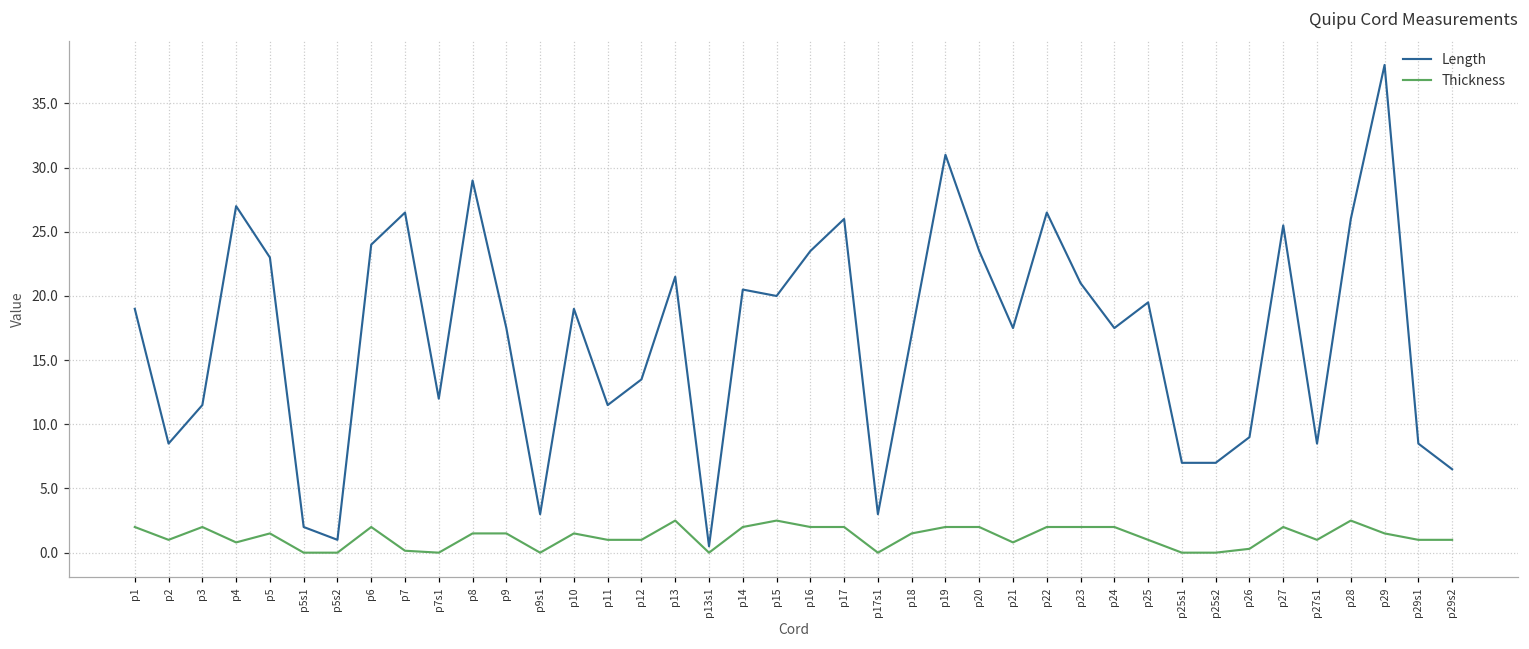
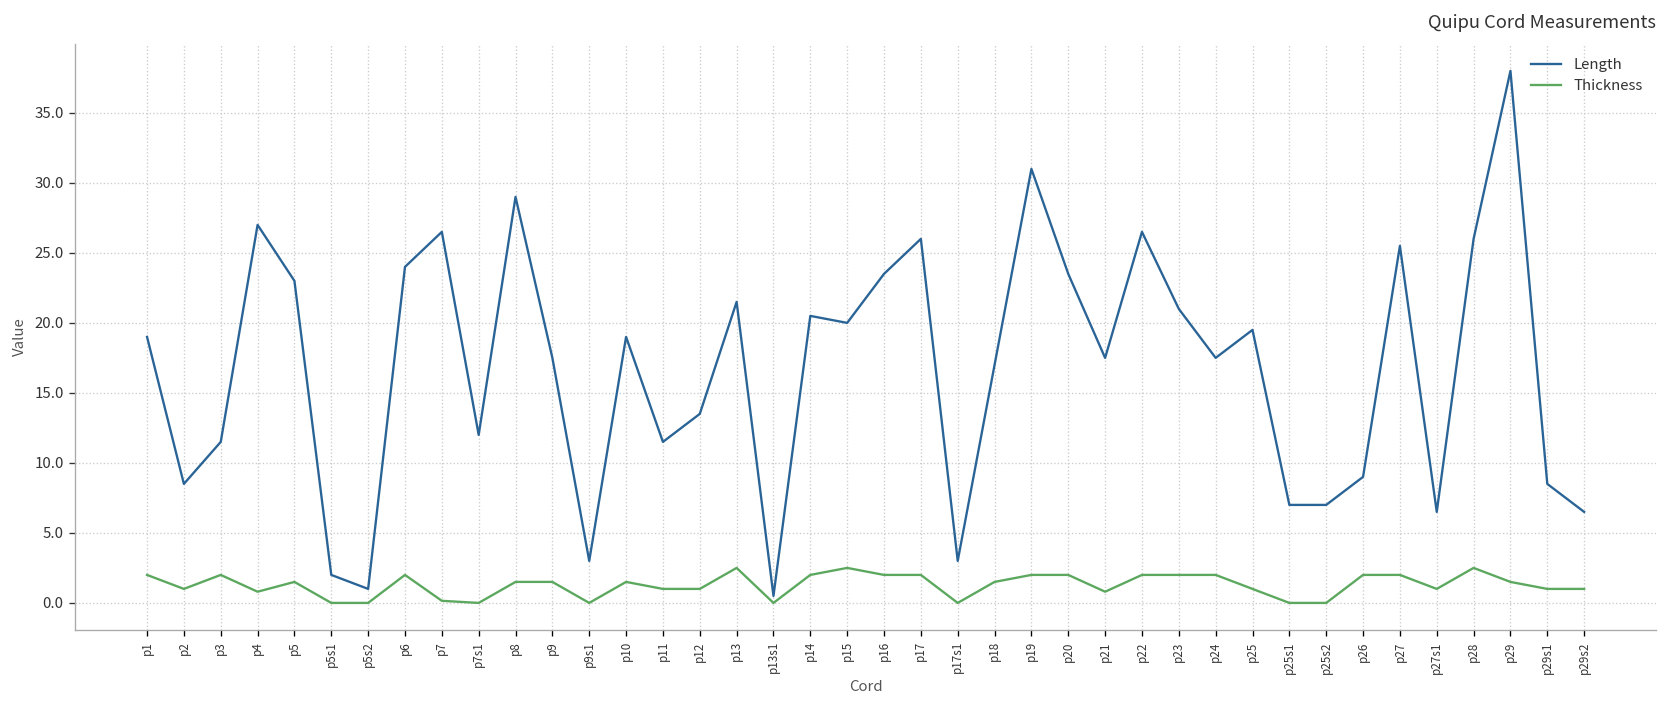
Thickness, p26: 0.3 -> 2.0
Length, p27s1: 8.5 -> 6.5
